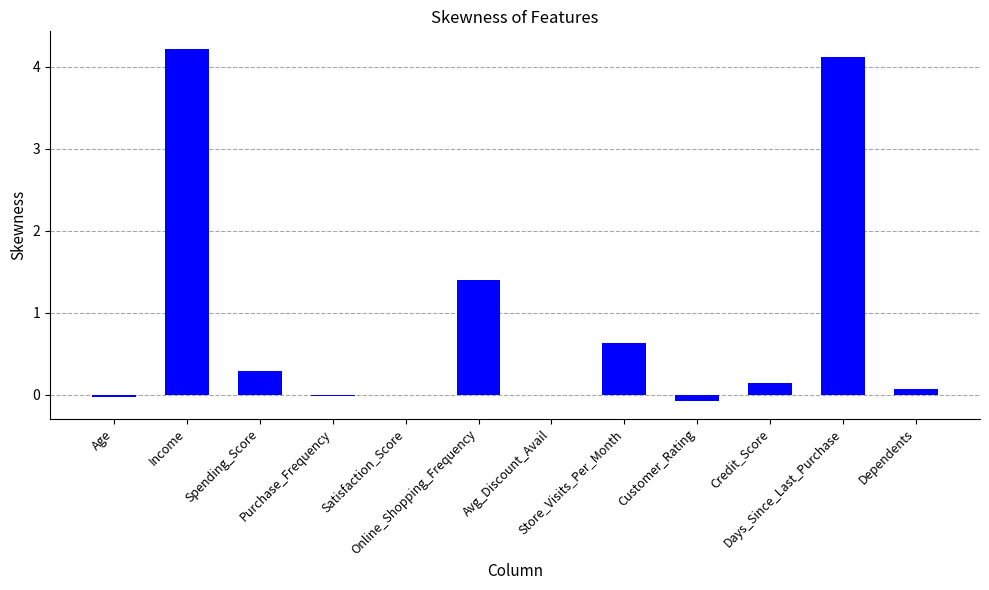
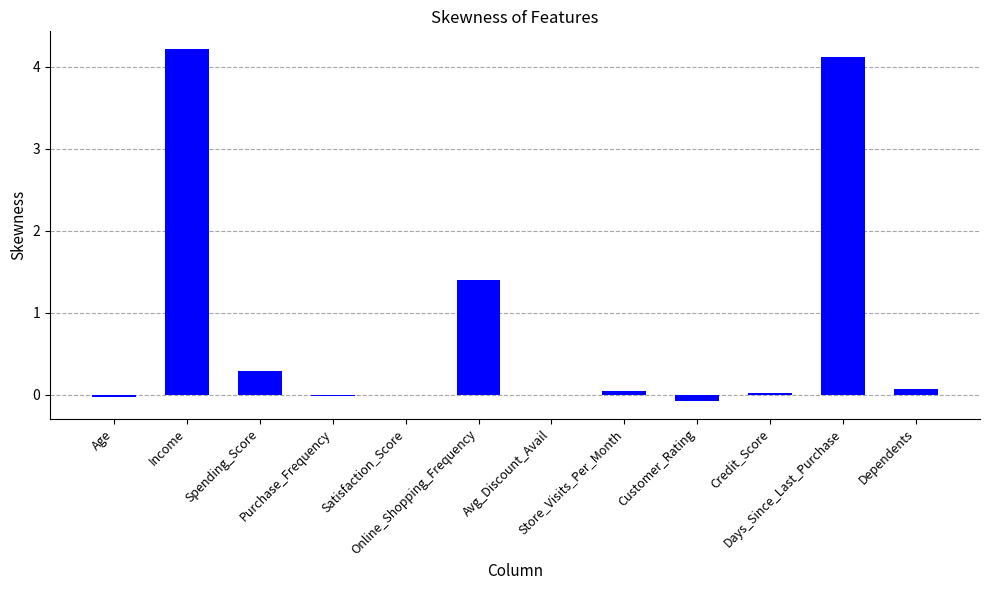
Store_Visits_Per_Month: 0.6 -> 0.0
Credit_Score: 0.1 -> 0.0
